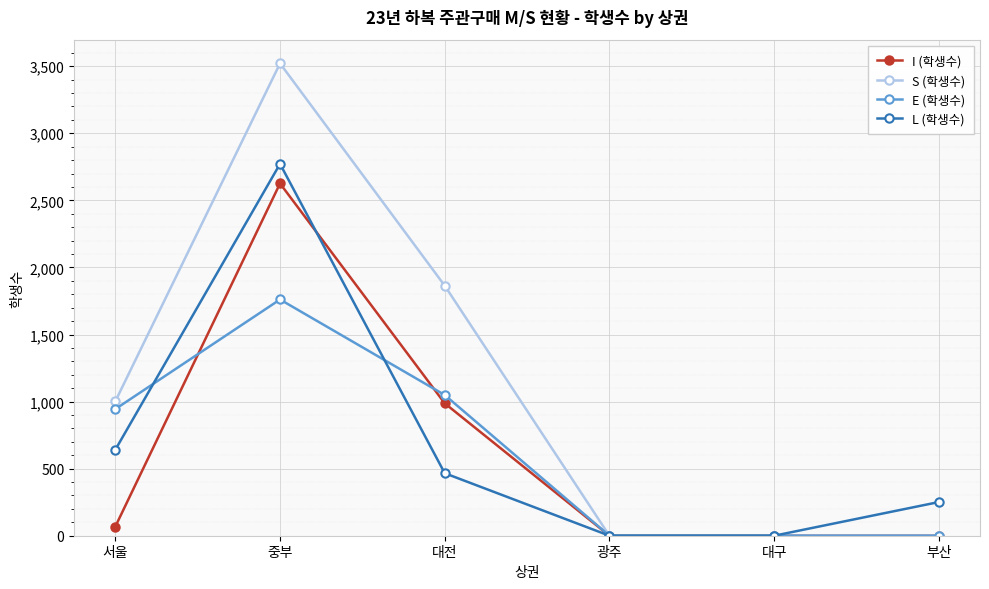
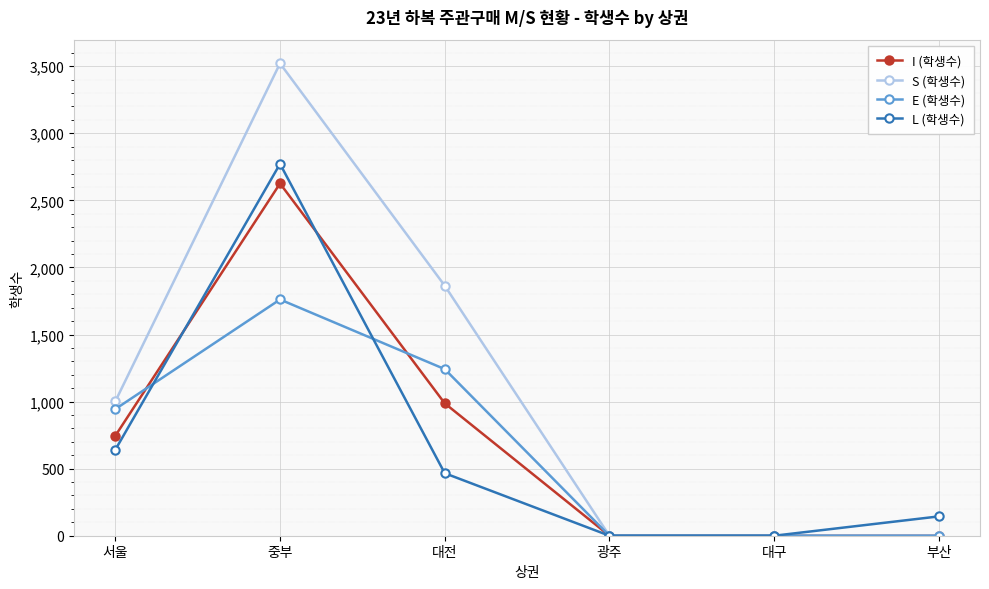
I (학생수), 서울: 70 -> 750
E (학생수), 대전: 1,050 -> 1,240
L (학생수), 부산: 250 -> 140
